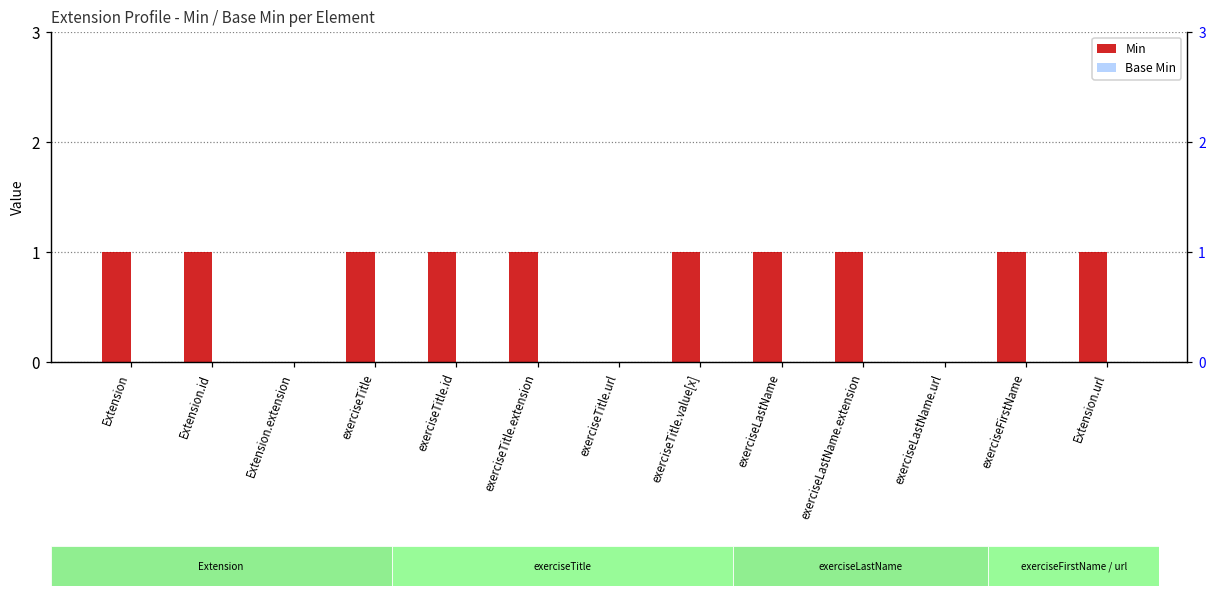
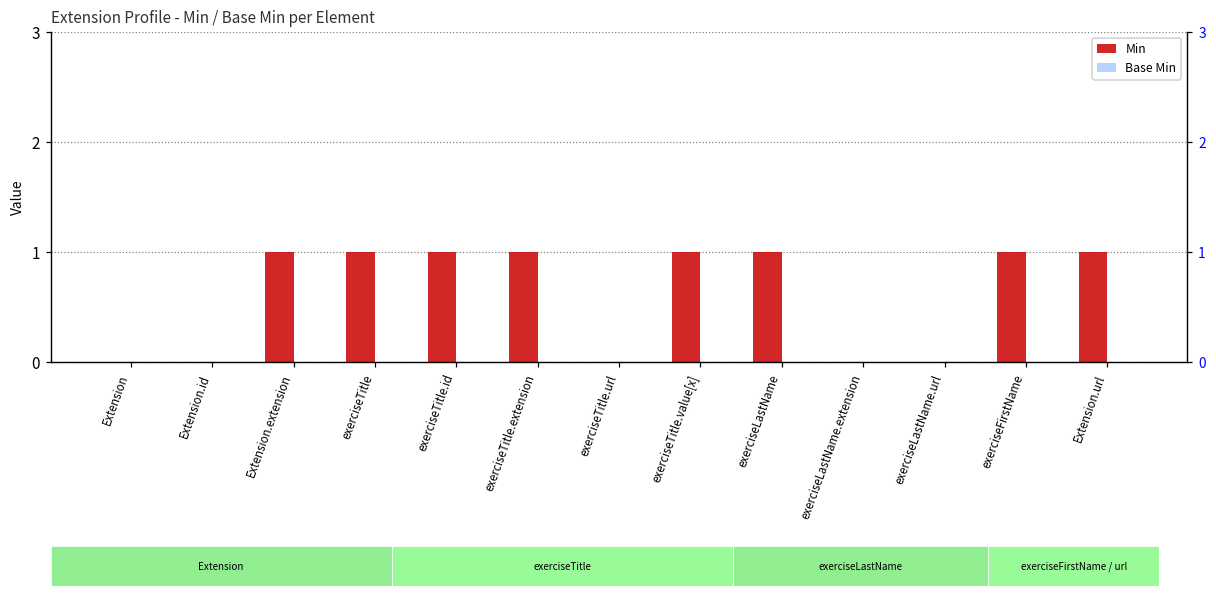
Min, Extension: 1 -> 0
Min, Extension.id: 1 -> 0
Min, Extension.extension: 0 -> 1
Min, exerciseLastName.extension: 1 -> 0
